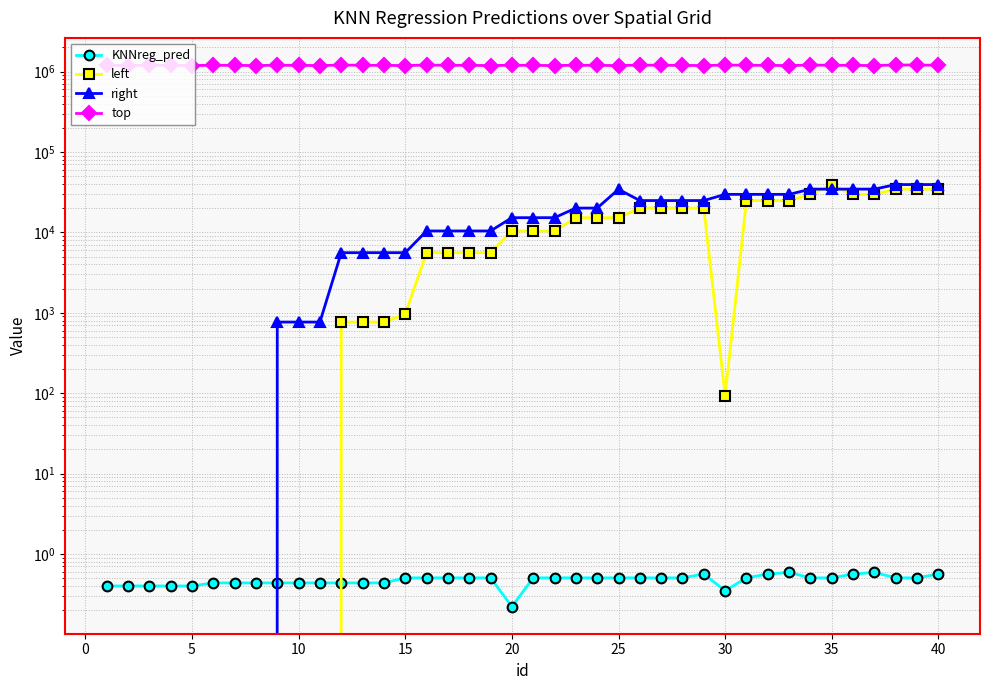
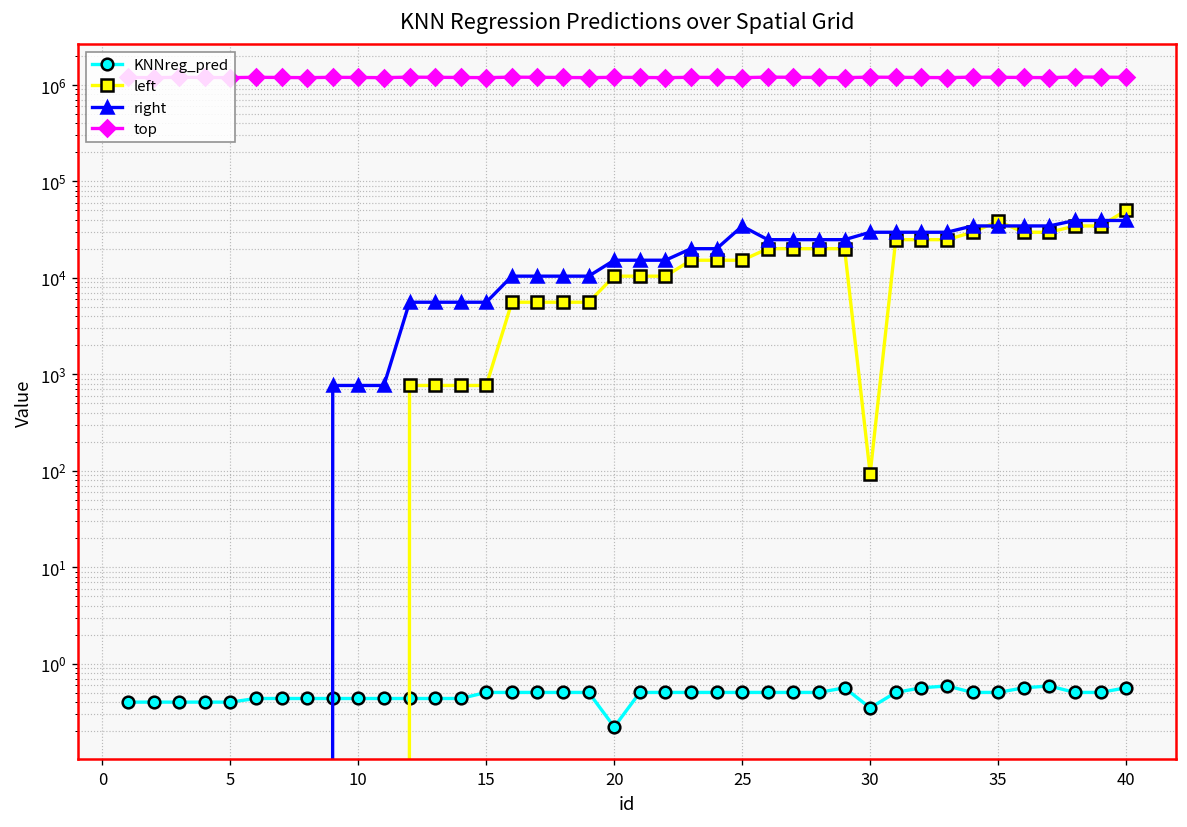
left, 15: 1000 -> 800
left, 40: 35000 -> 50000
